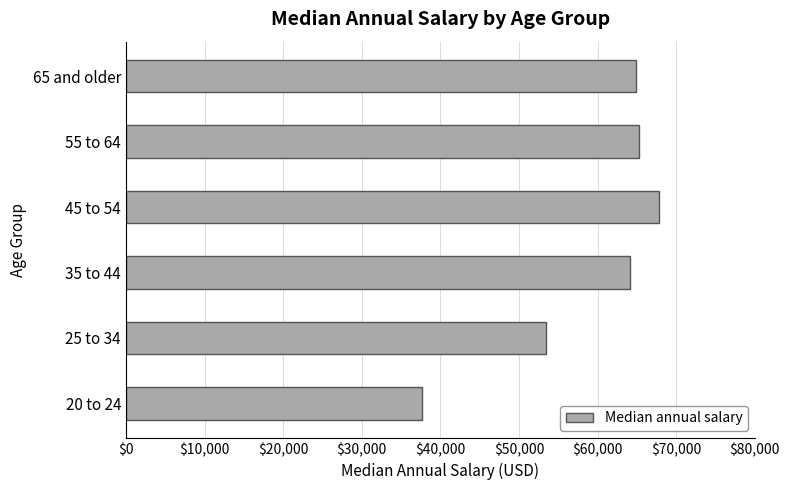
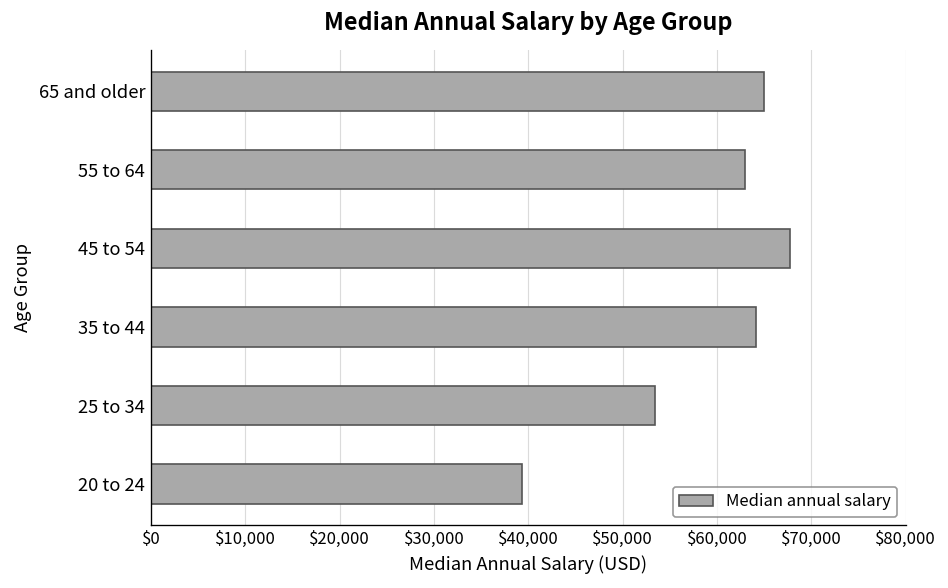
55 to 64: $65,000 -> $63,000
20 to 24: $38,000 -> $39,000
